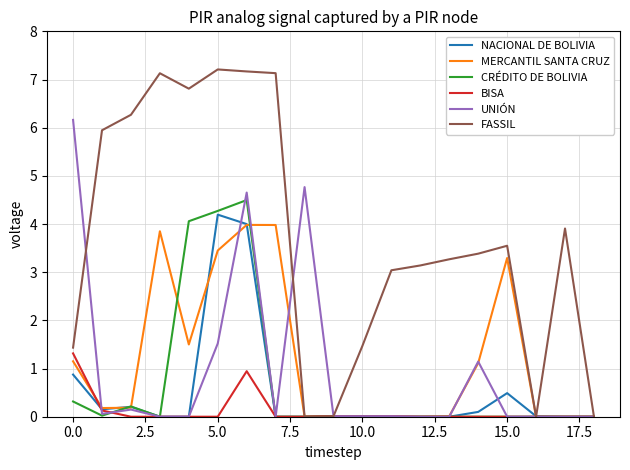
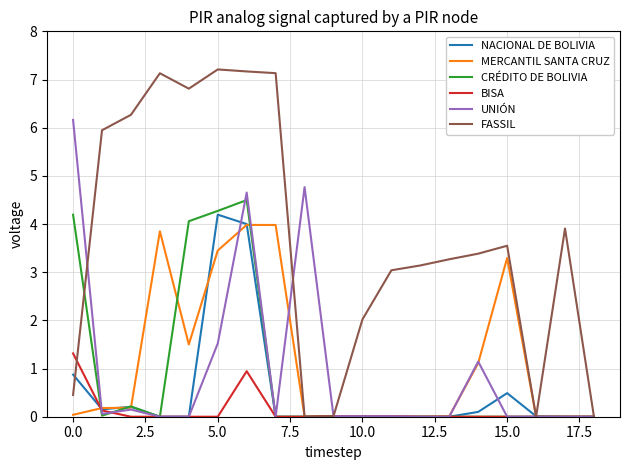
MERCANTIL SANTA CRUZ, 0.0: 1.2 -> 0.0
CRÉDITO DE BOLIVIA, 0.0: 0.3 -> 4.2
FASSIL, 0.0: 1.4 -> 0.5
FASSIL, 10.0: 1.5 -> 2.0
